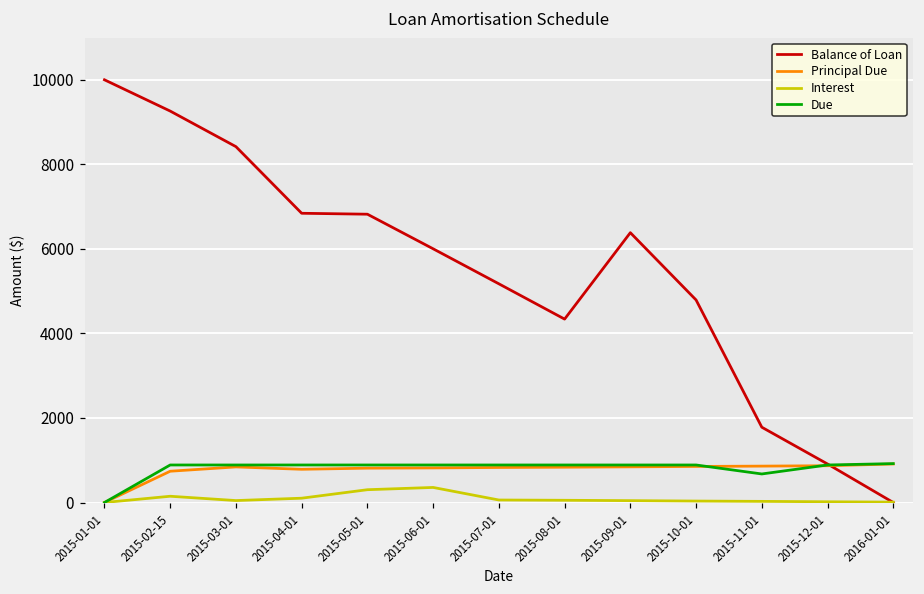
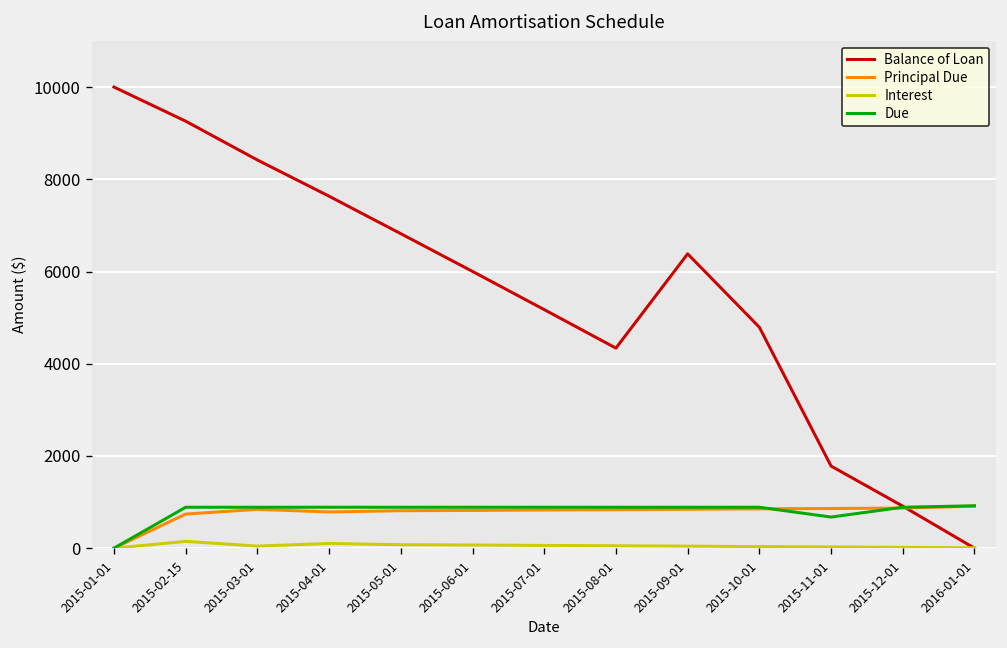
Balance of Loan, 2015-04-01: 6800 -> 7600
Interest, 2015-05-01: 300 -> 100
Interest, 2015-06-01: 400 -> 100
